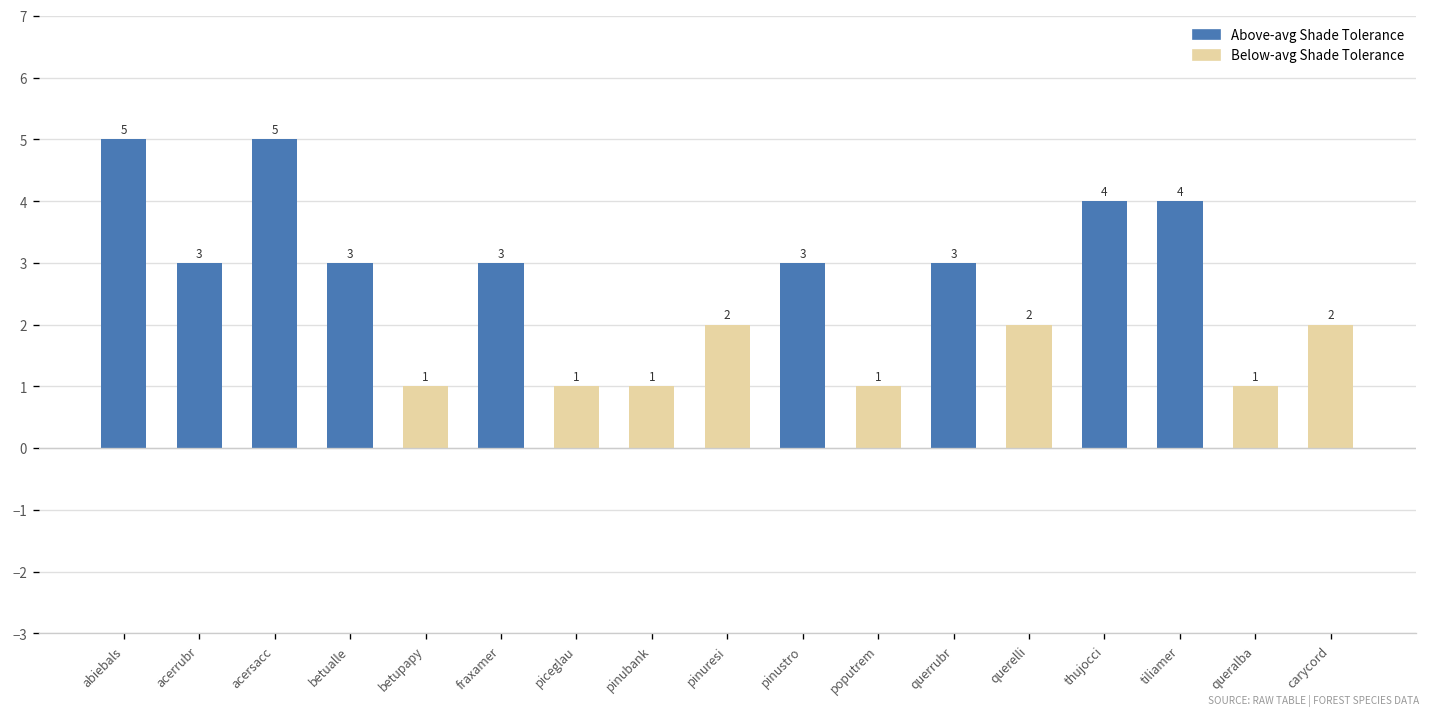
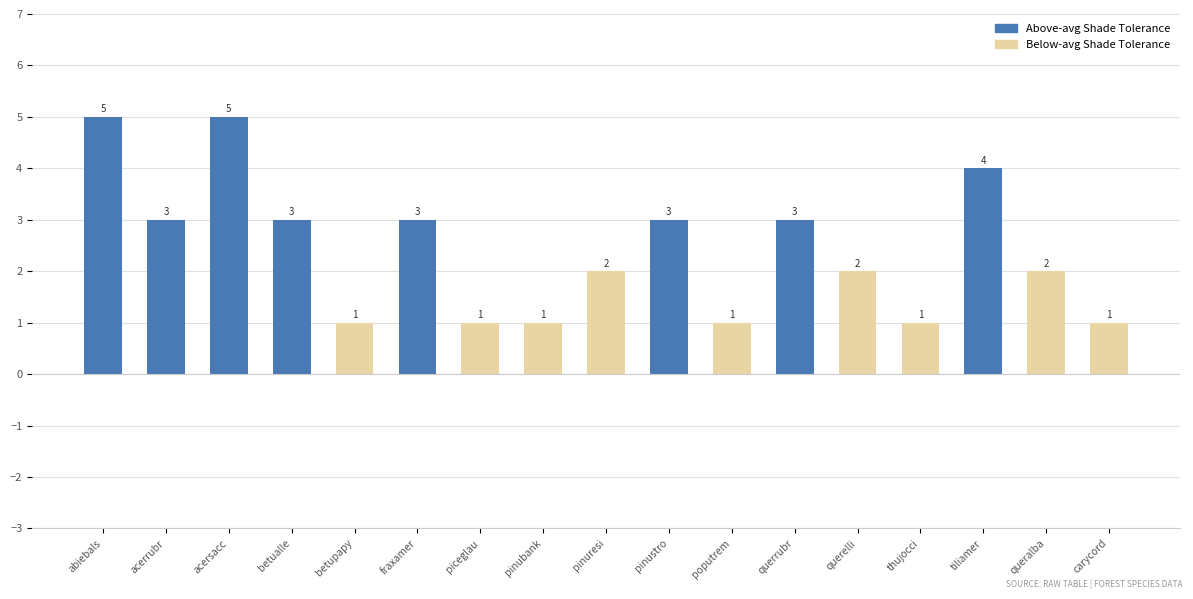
thujocci: 4 -> 1
queralba: 1 -> 2
carycord: 2 -> 1
